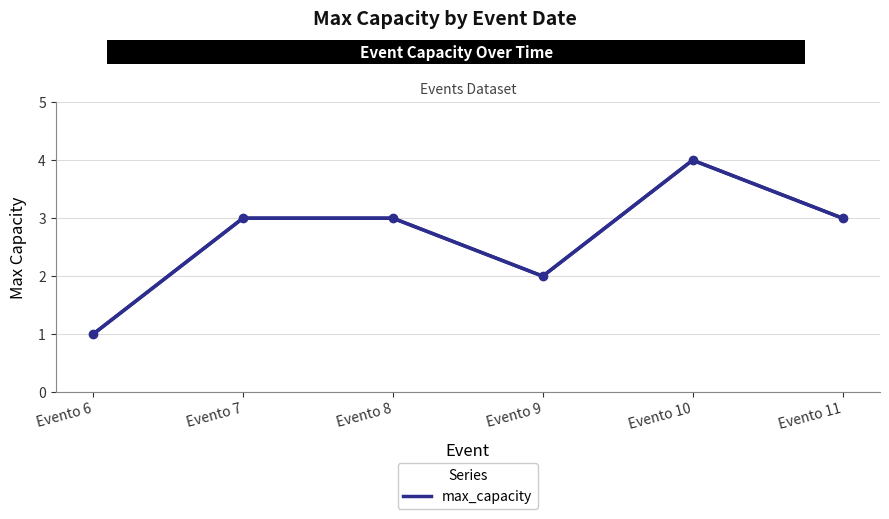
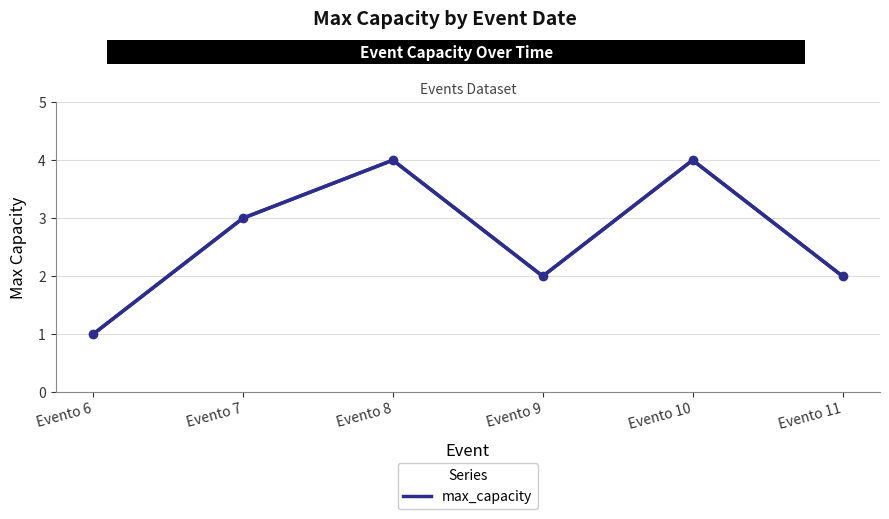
Evento 8: 3 -> 4
Evento 11: 3 -> 2
